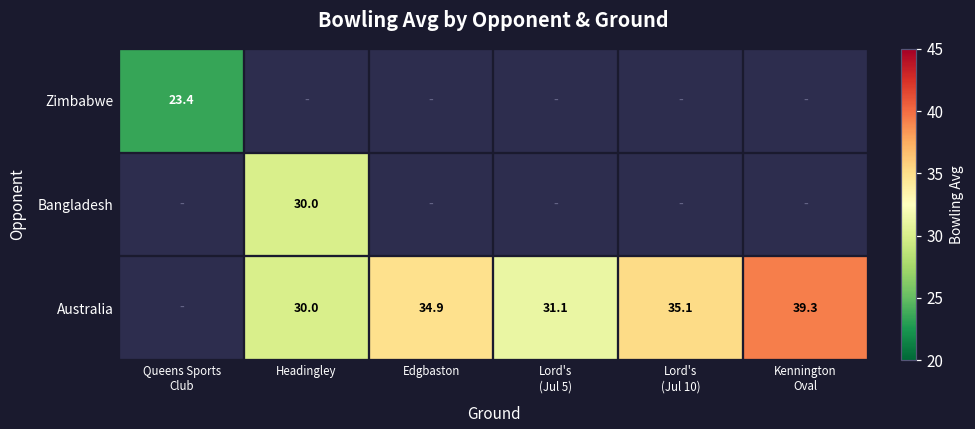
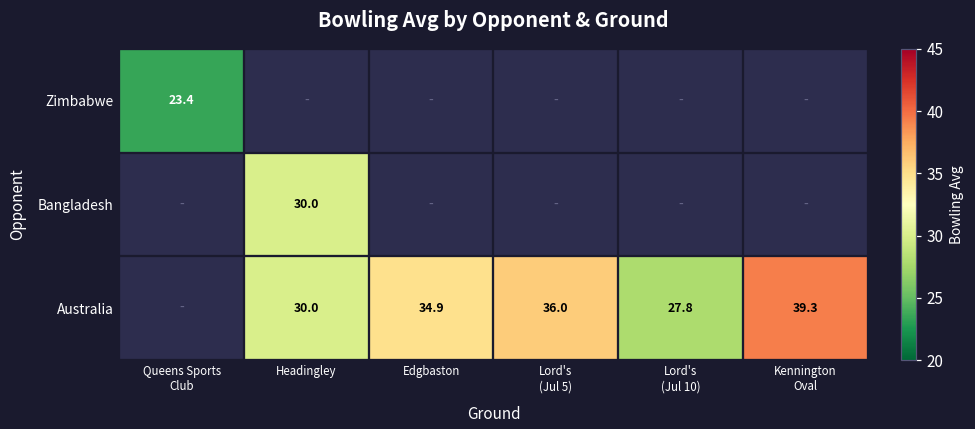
Australia, Lord's (Jul 5): 31.1 -> 36.0
Australia, Lord's (Jul 10): 35.1 -> 27.8
